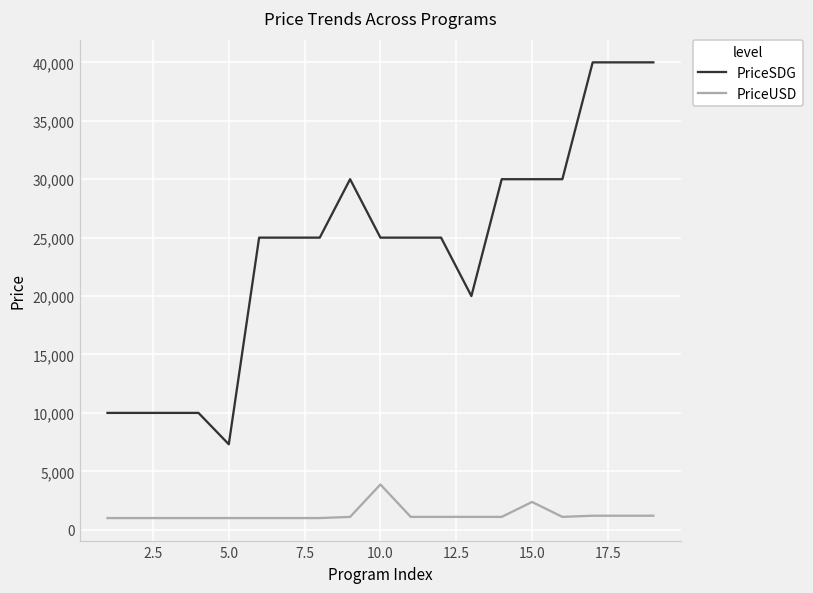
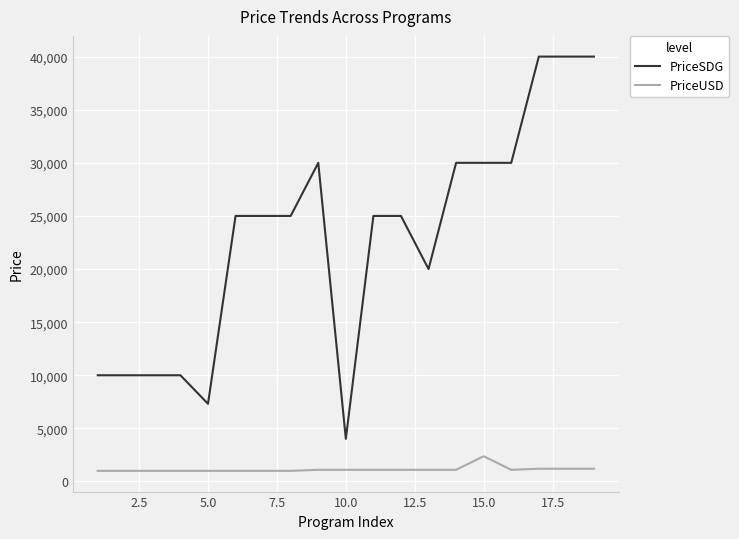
PriceSDG, 10.0: 25,000 -> 4,000
PriceUSD, 10.0: 3,900 -> 1,100
